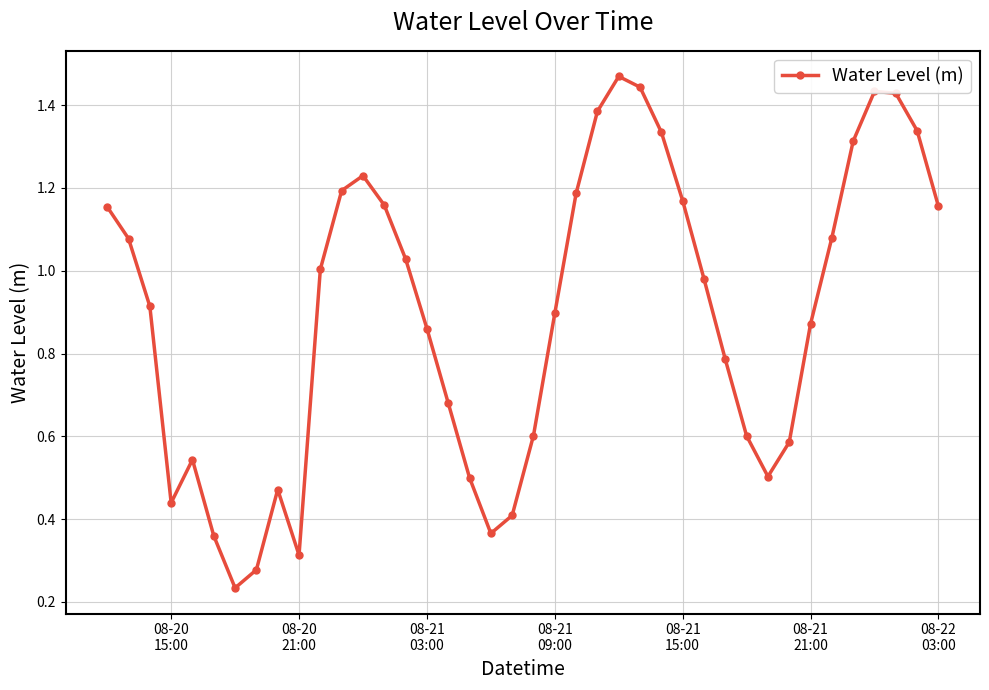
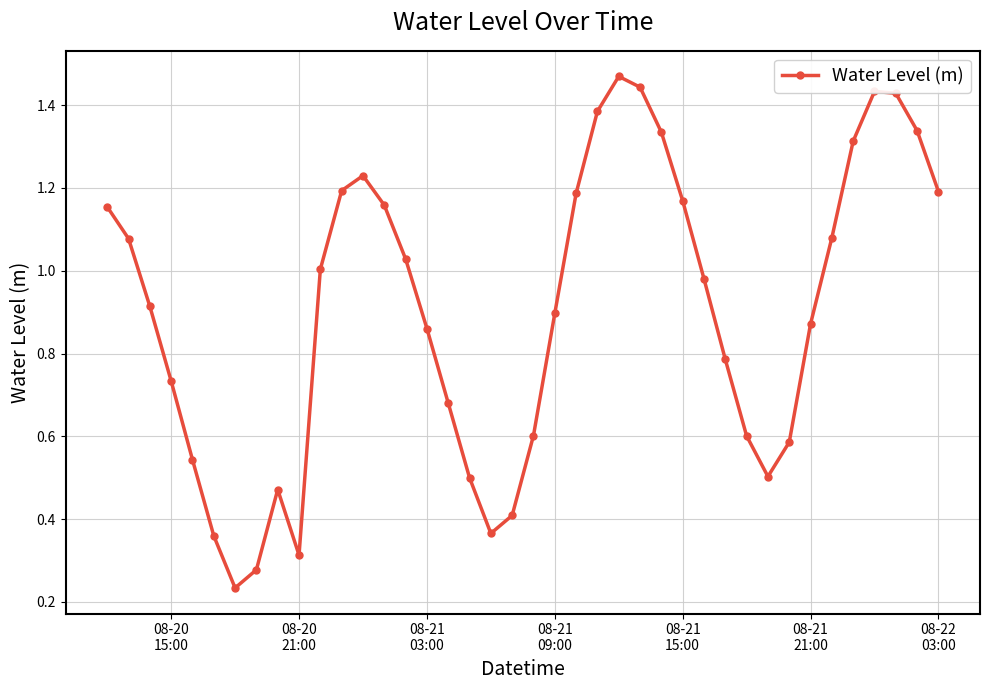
08-20 15:00: 0.44 -> 0.73
08-22 03:00: 1.16 -> 1.19
